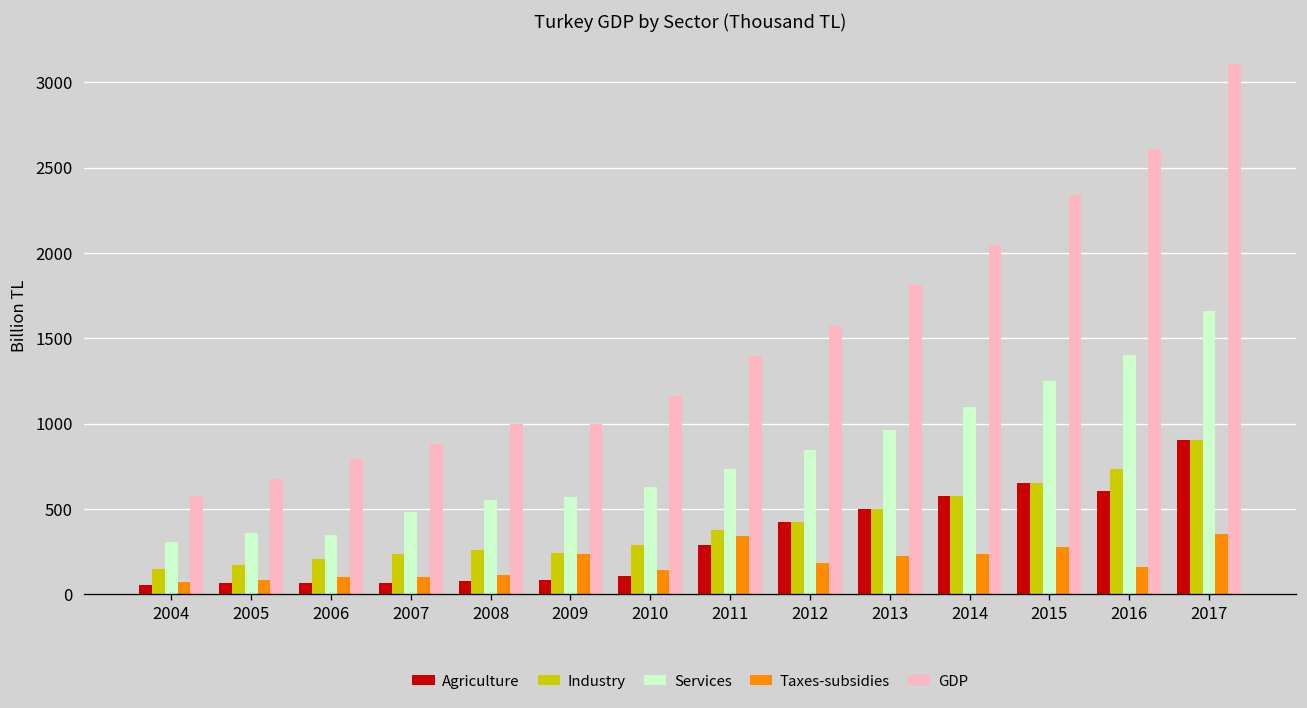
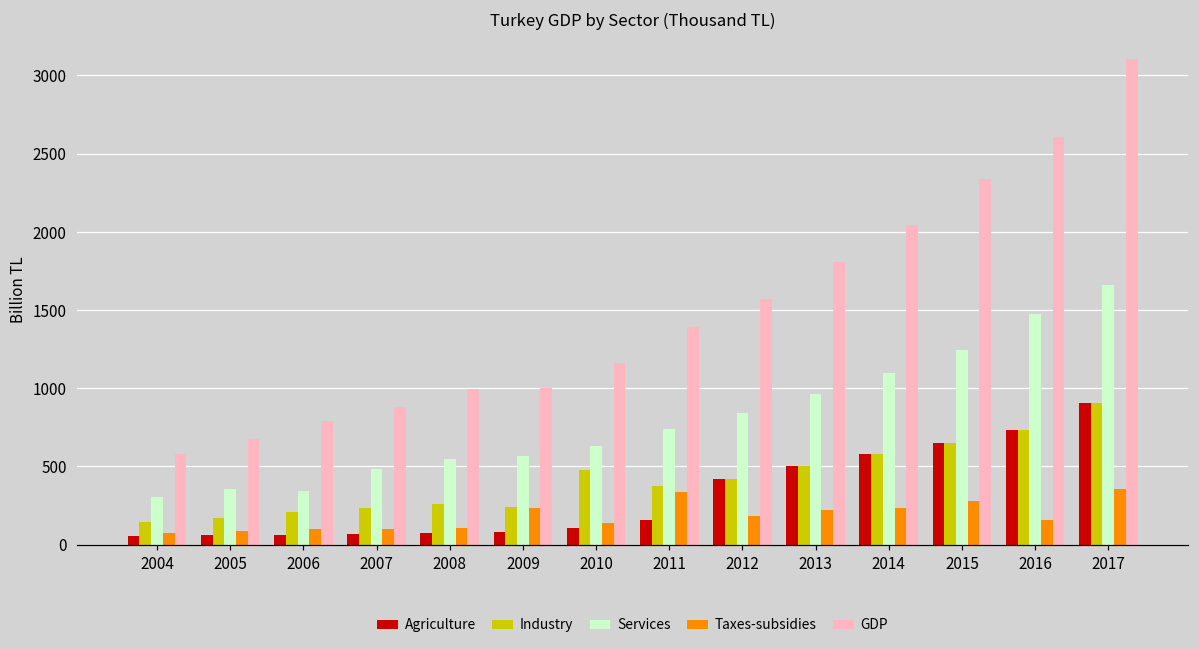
Industry, 2010: 290 -> 480
Agriculture, 2011: 290 -> 160
Agriculture, 2016: 610 -> 740
Services, 2016: 1400 -> 1470
